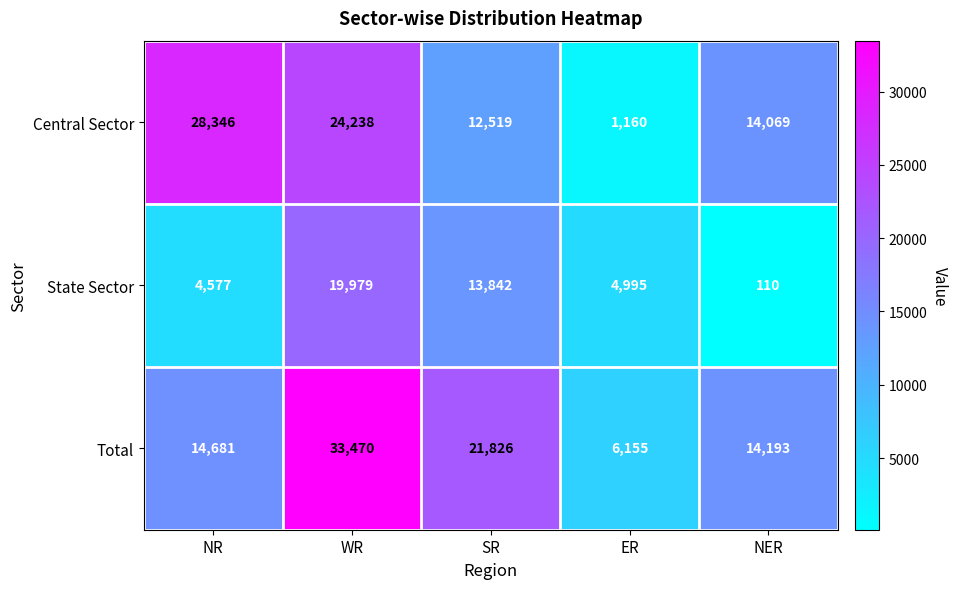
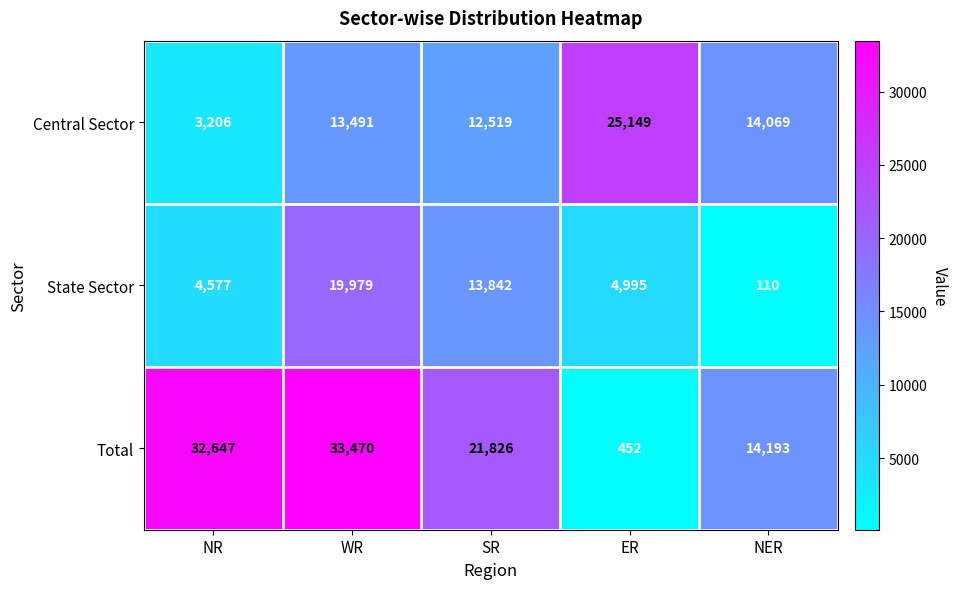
Central Sector, NR: 28,346 -> 3,206
Central Sector, WR: 24,238 -> 13,491
Central Sector, ER: 1,160 -> 25,149
Total, NR: 14,681 -> 32,647
Total, ER: 6,155 -> 452
